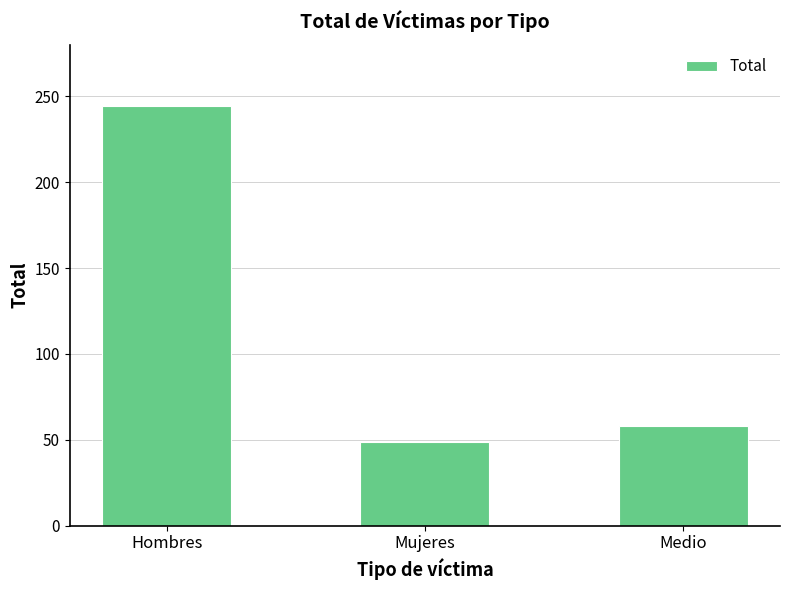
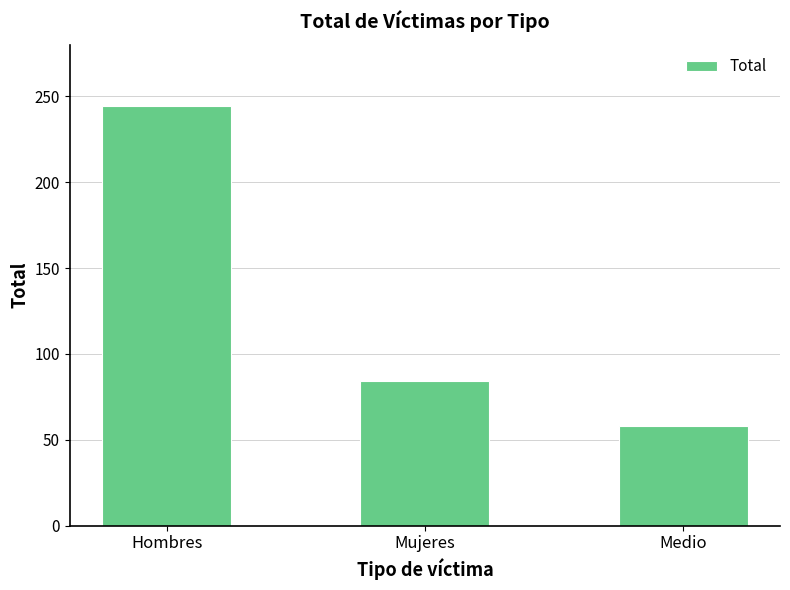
Mujeres: 49 -> 84
